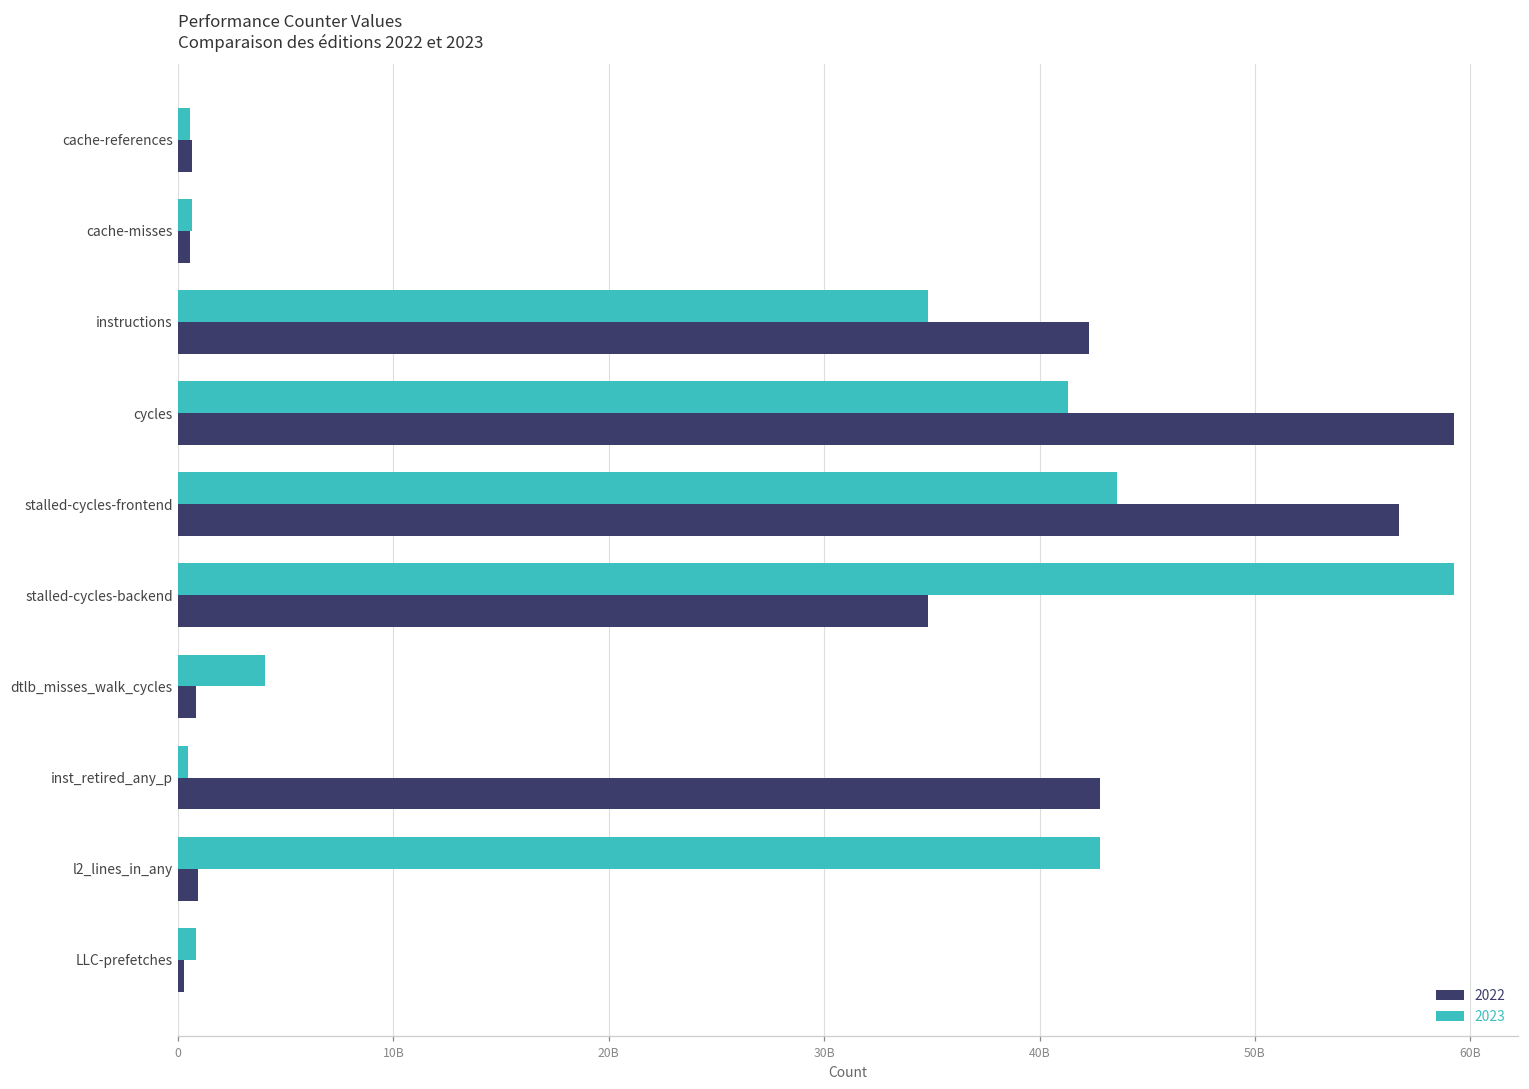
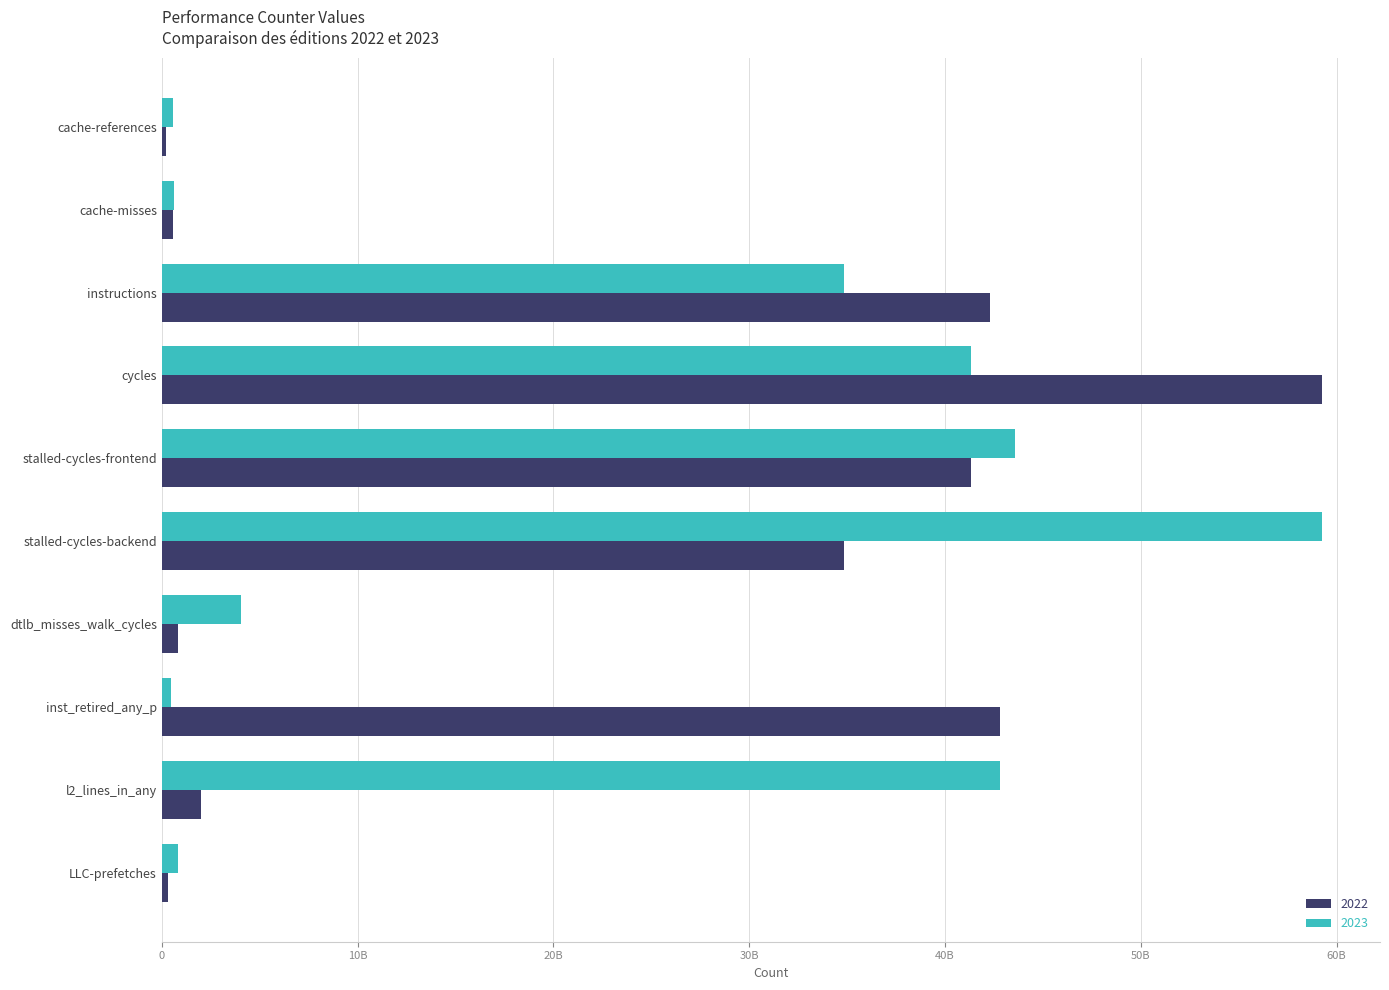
2022, cache-references: 600000000 -> 200000000
2022, stalled-cycles-frontend: 56700000000 -> 41300000000
2022, l2_lines_in_any: 900000000 -> 2000000000
